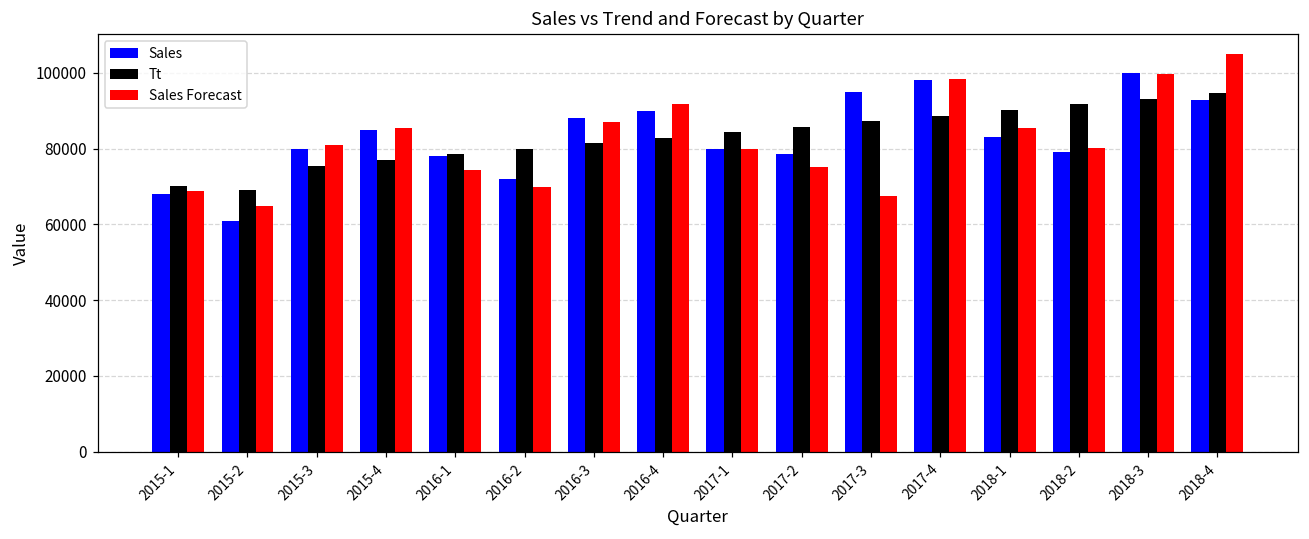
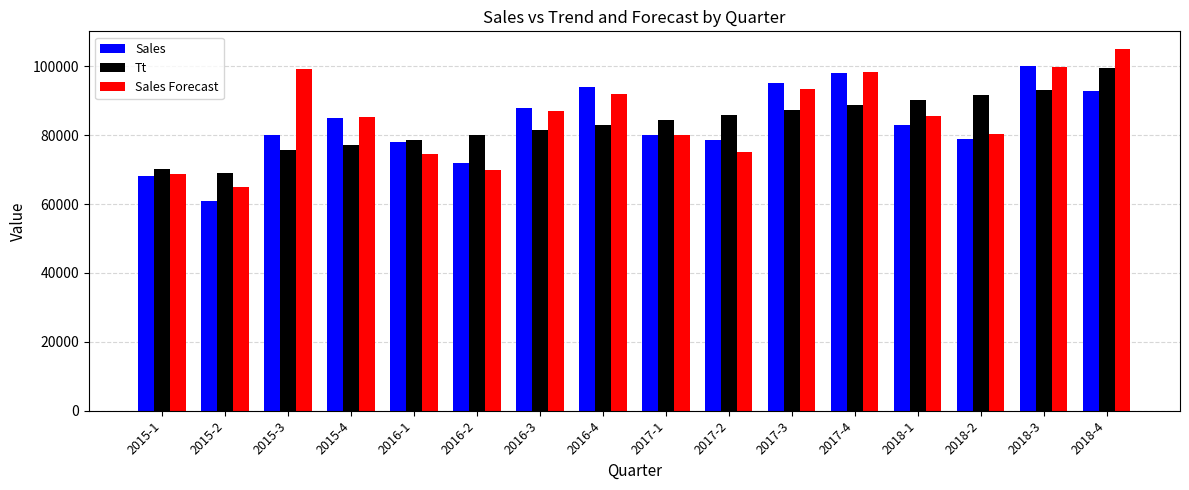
Sales Forecast, 2015-3: 81000 -> 99000
Sales, 2016-4: 90000 -> 94000
Sales Forecast, 2017-3: 68000 -> 93000
Tt, 2018-4: 95000 -> 99000
